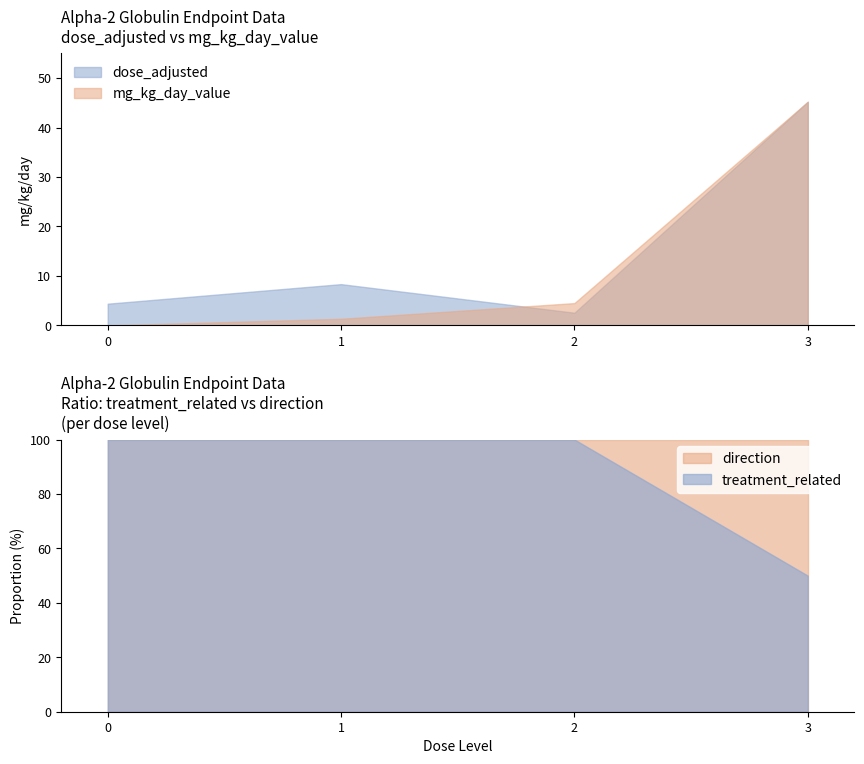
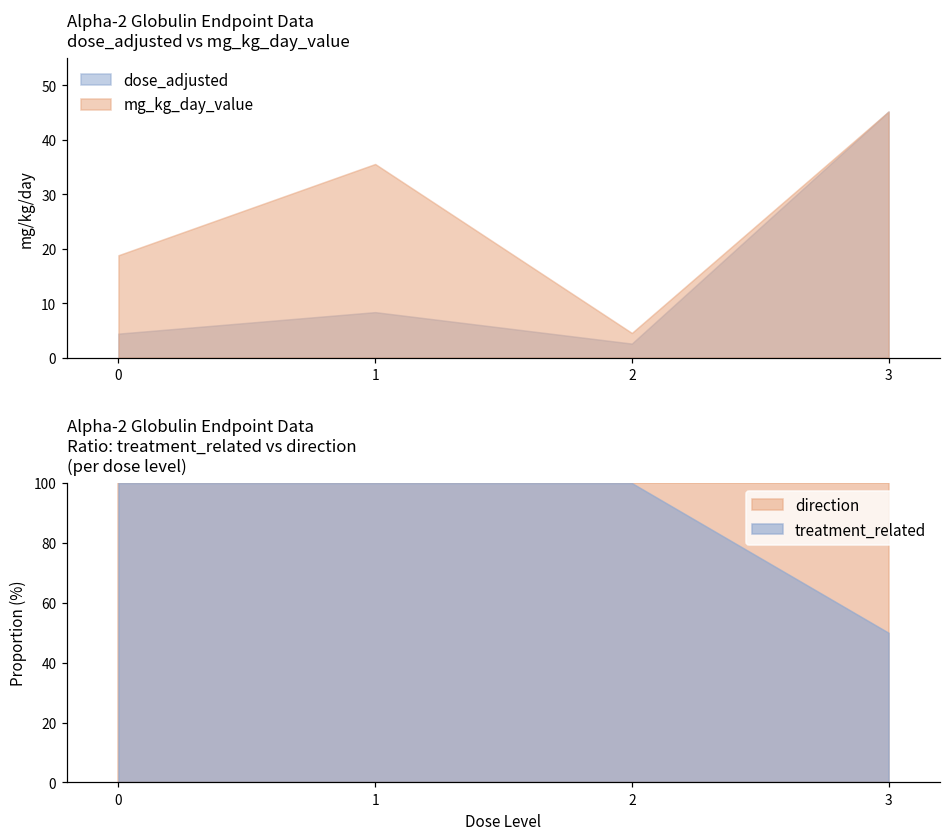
Alpha-2 Globulin Endpoint Data dose_adjusted vs mg_kg_day_value, mg_kg_day_value, 0: 0 -> 19
Alpha-2 Globulin Endpoint Data dose_adjusted vs mg_kg_day_value, mg_kg_day_value, 1: 1 -> 36
